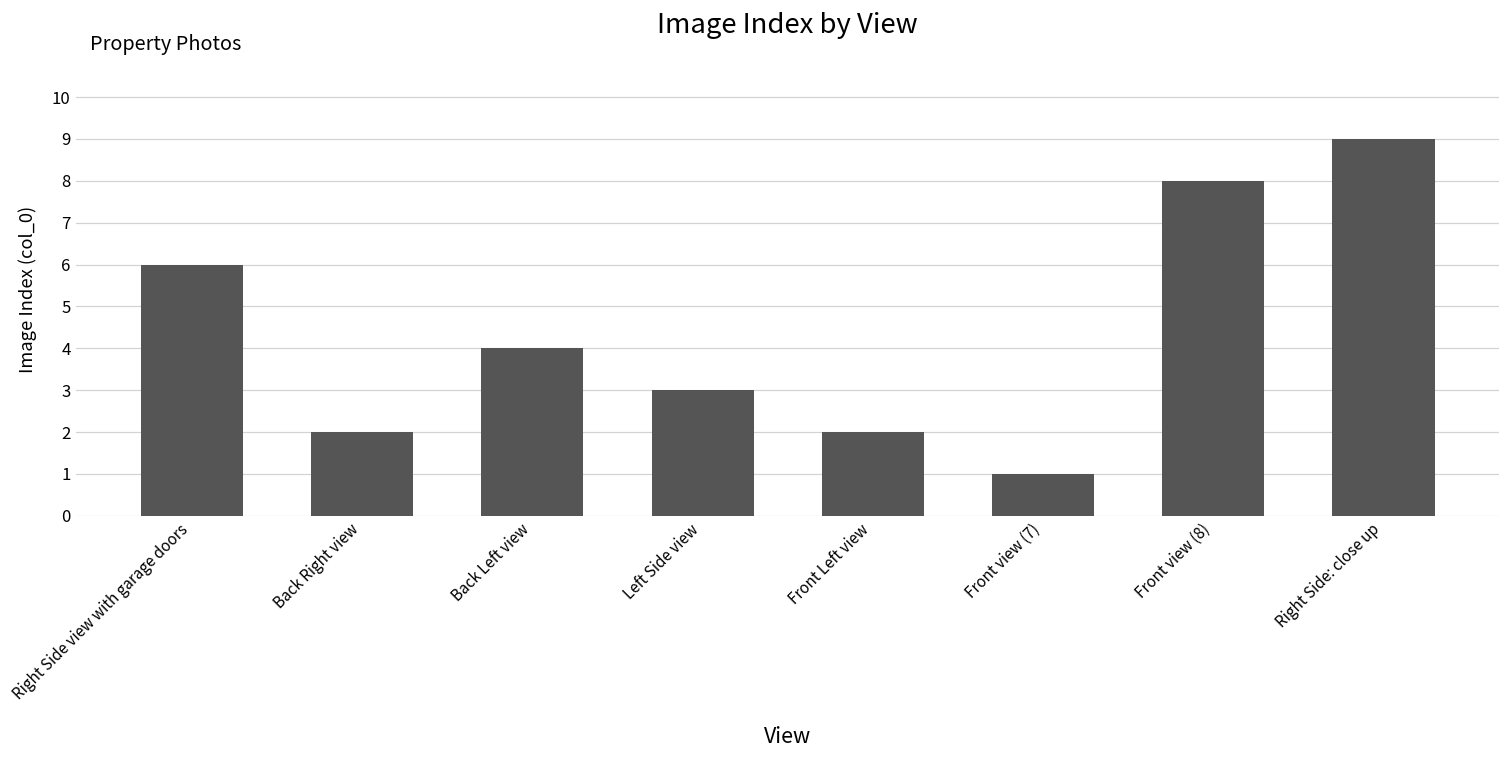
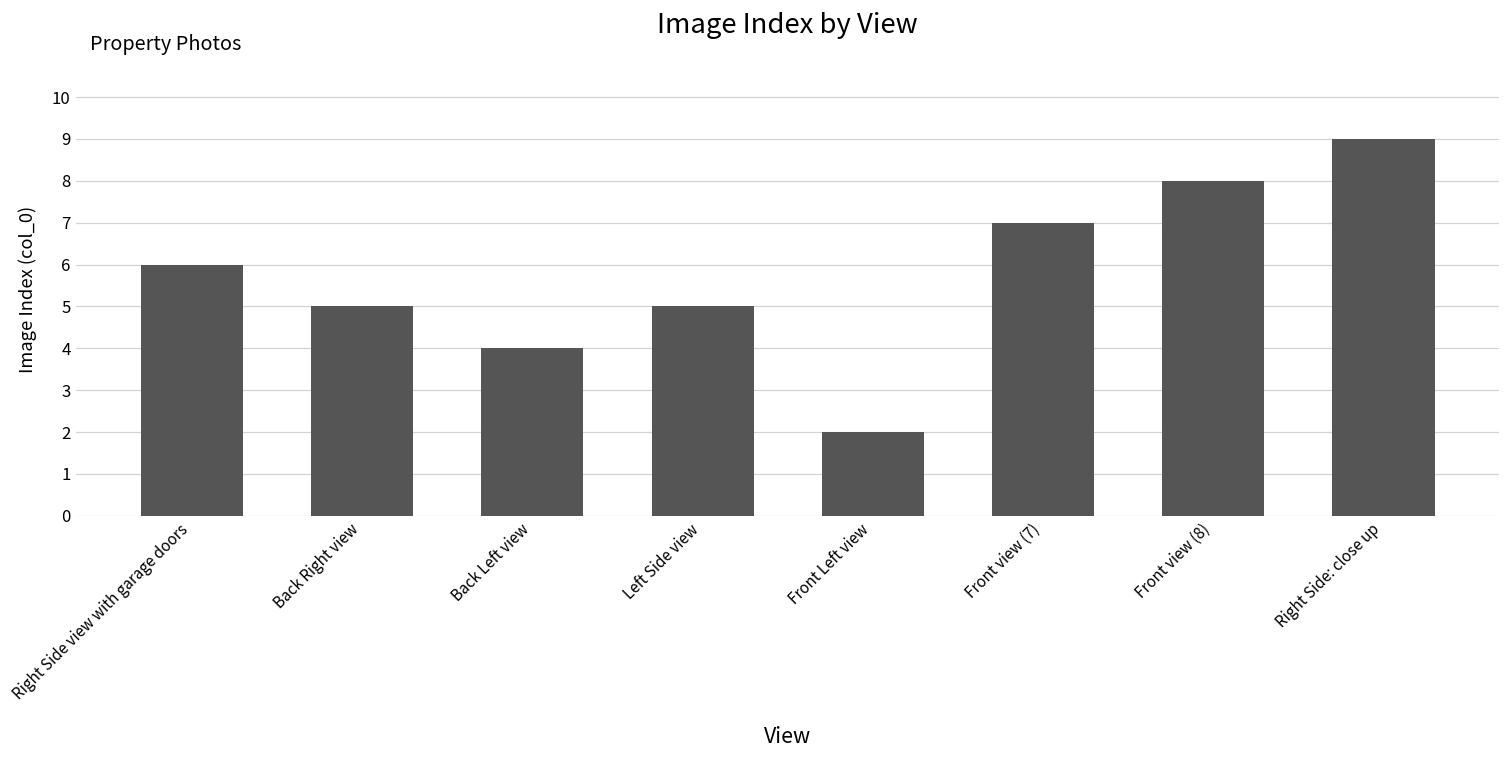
Back Right view: 2 -> 5
Left Side view: 3 -> 5
Front view (7): 1 -> 7
